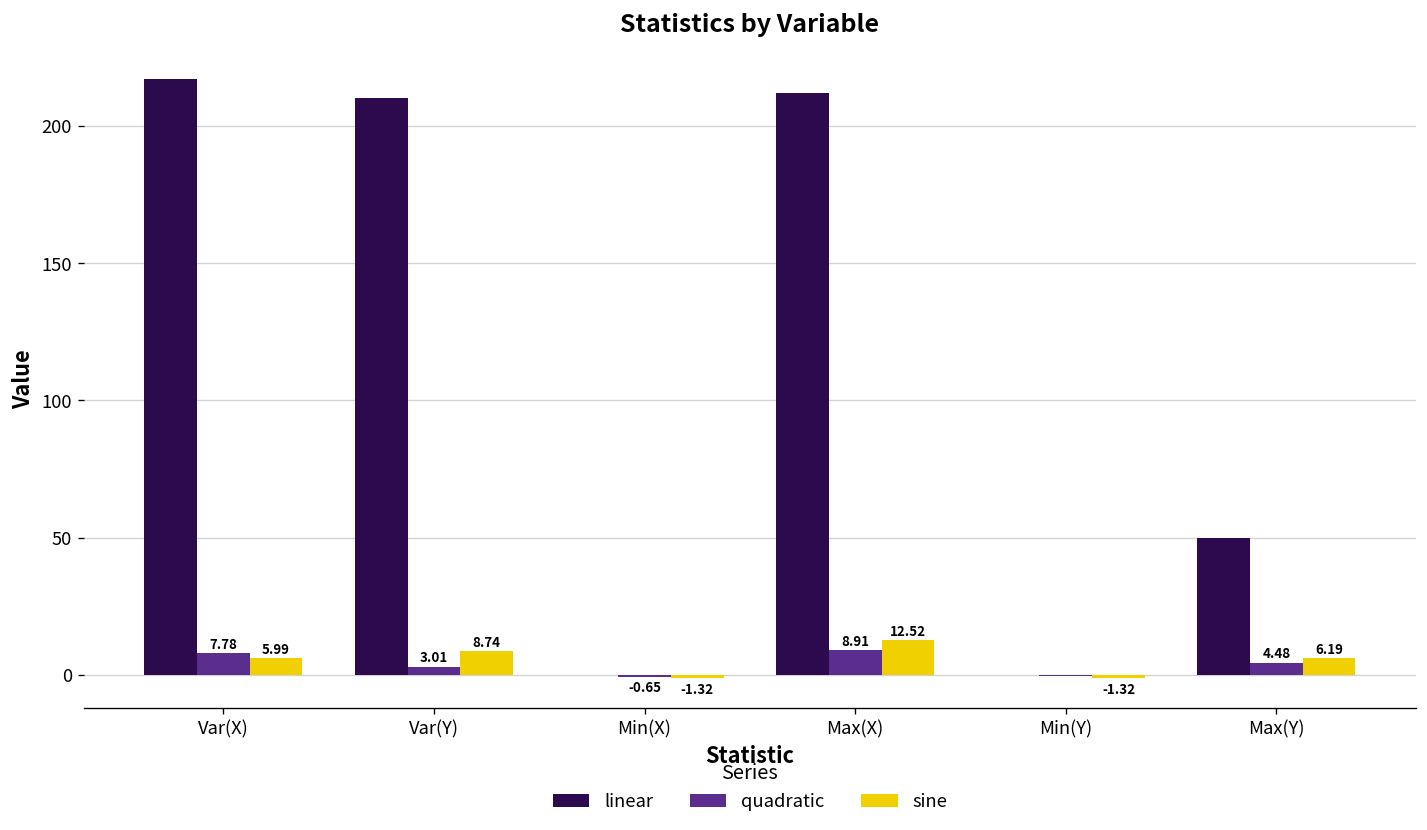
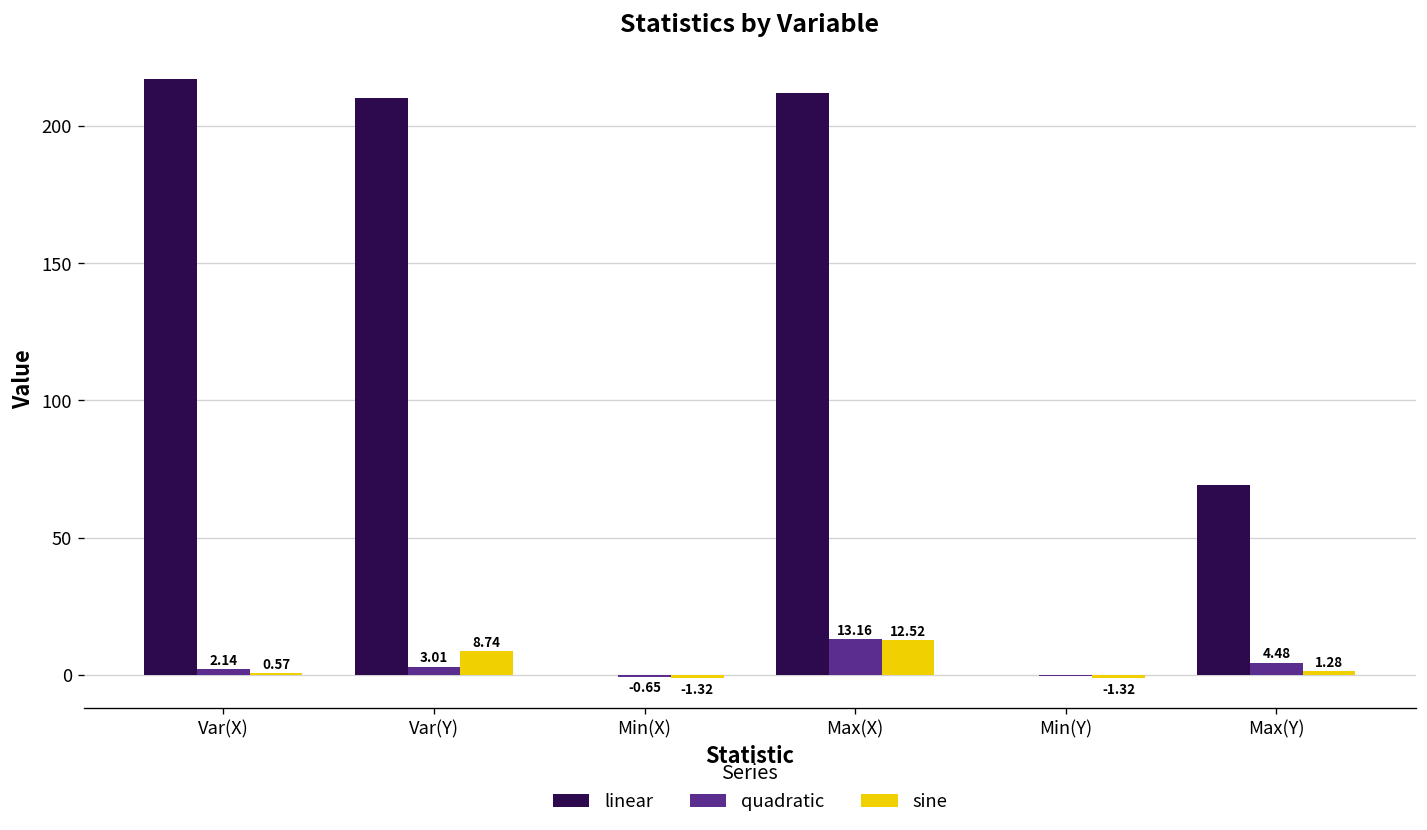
quadratic, Var(X): 7.78 -> 2.14
sine, Var(X): 5.99 -> 0.57
quadratic, Max(X): 8.91 -> 13.16
linear, Max(Y): 50 -> 69
sine, Max(Y): 6.19 -> 1.28
